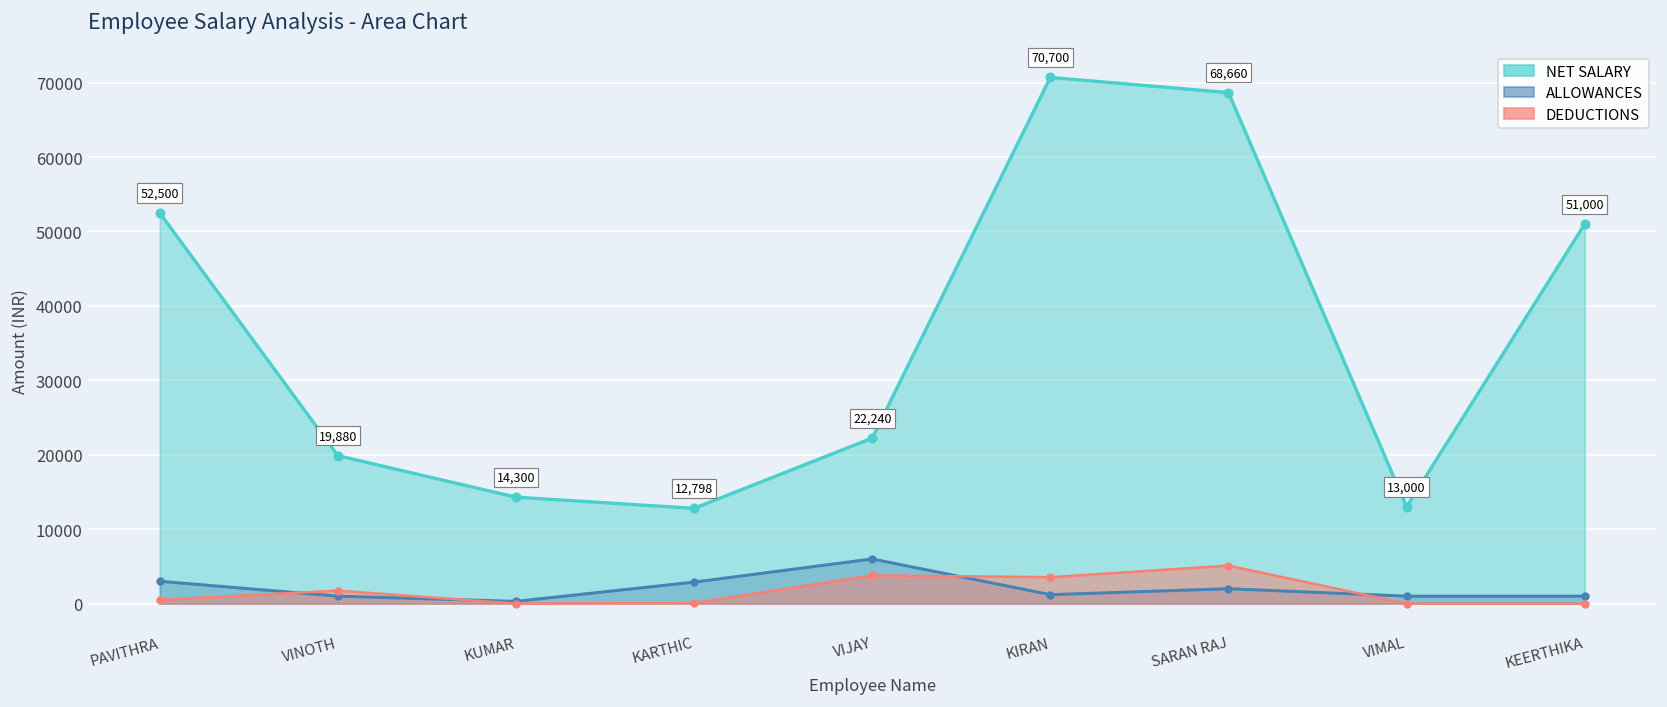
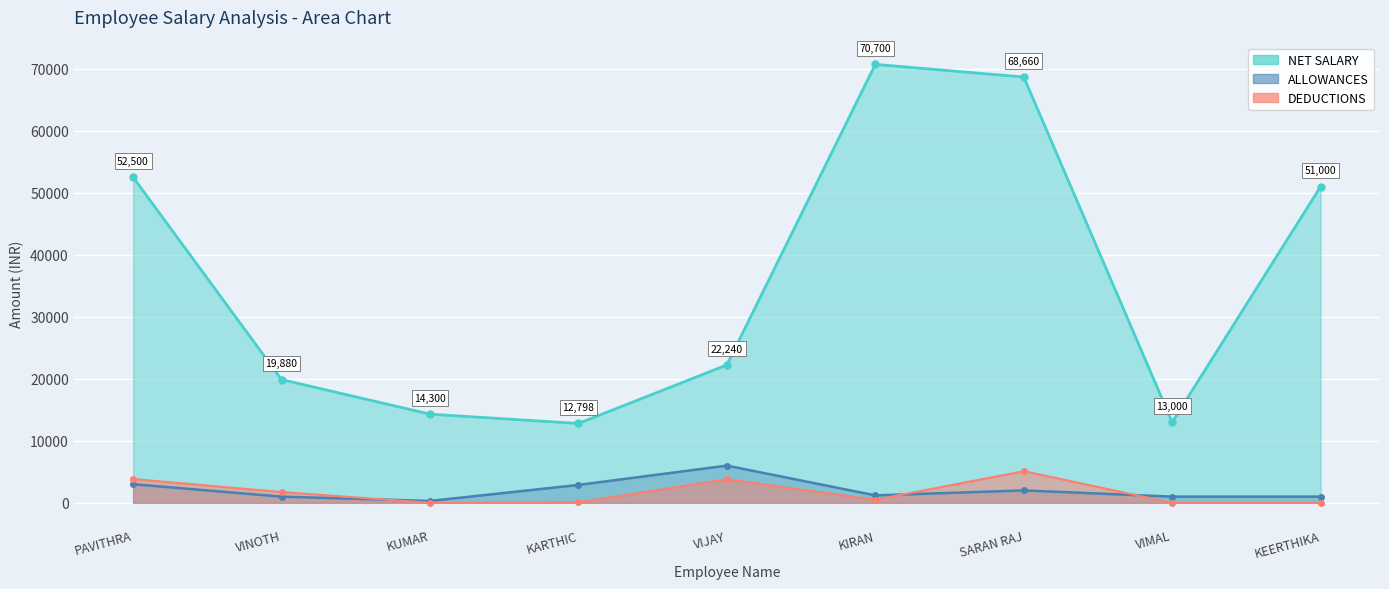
DEDUCTIONS, PAVITHRA: 1000 -> 4000
DEDUCTIONS, KIRAN: 4000 -> 1000
